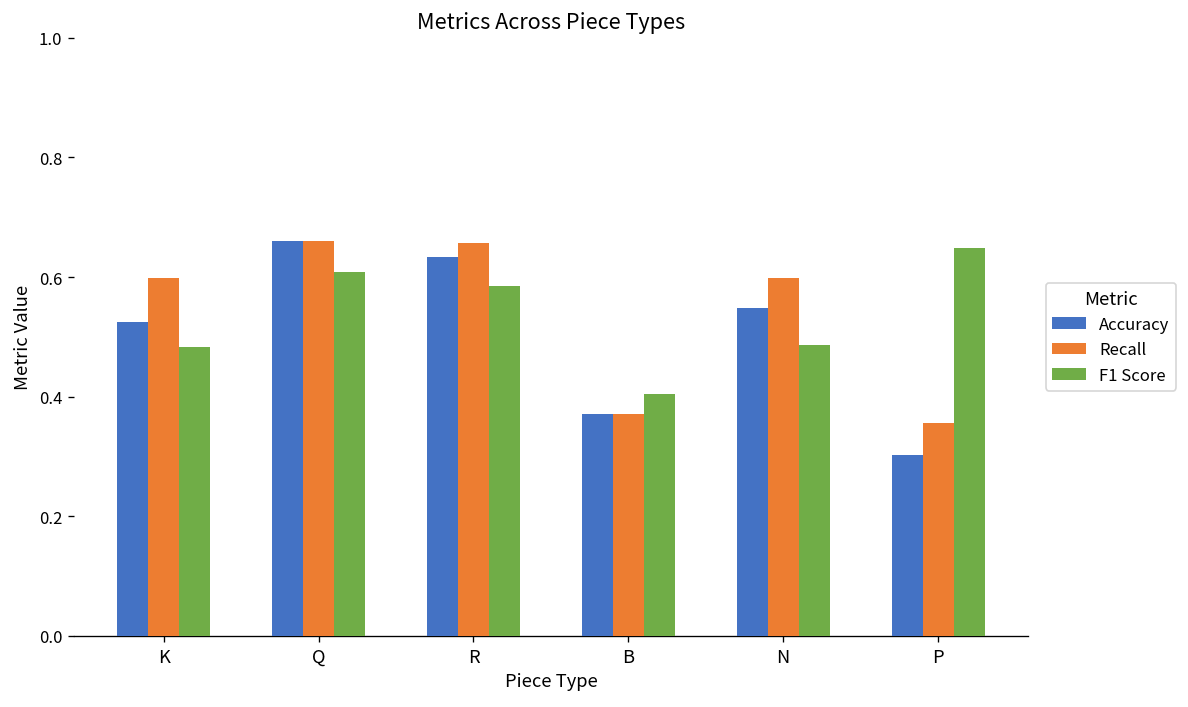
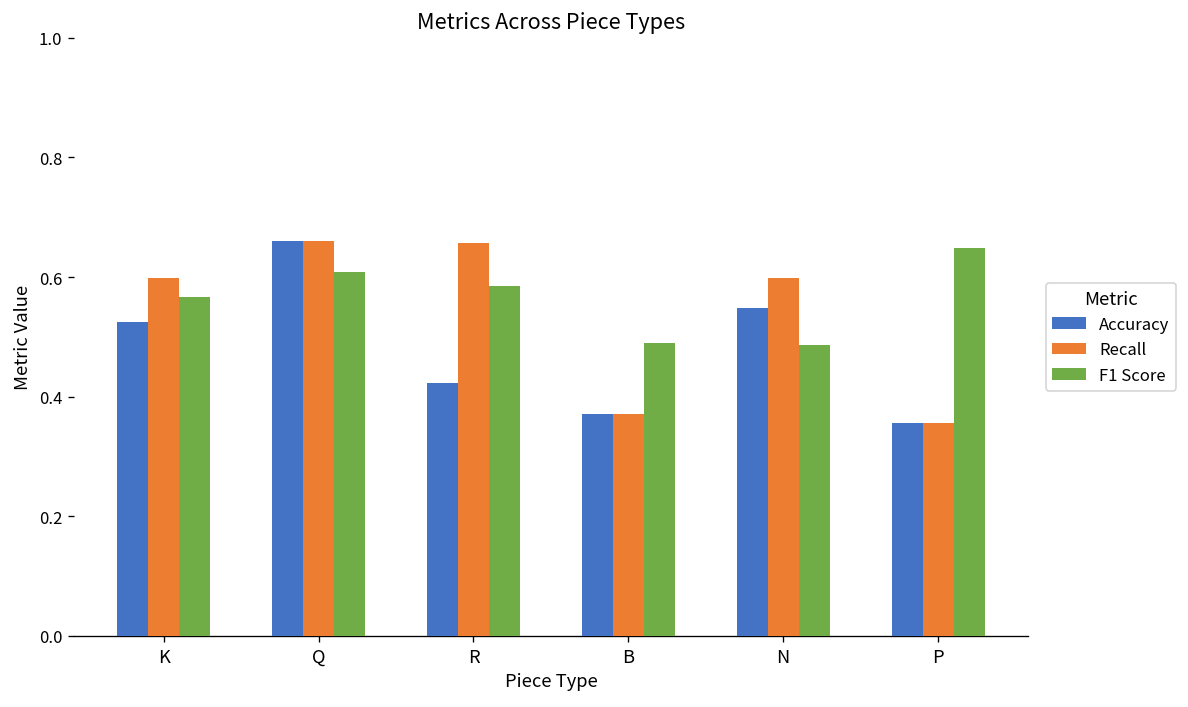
F1 Score, K: 0.48 -> 0.57
Accuracy, R: 0.63 -> 0.42
F1 Score, B: 0.40 -> 0.49
Accuracy, P: 0.30 -> 0.36
